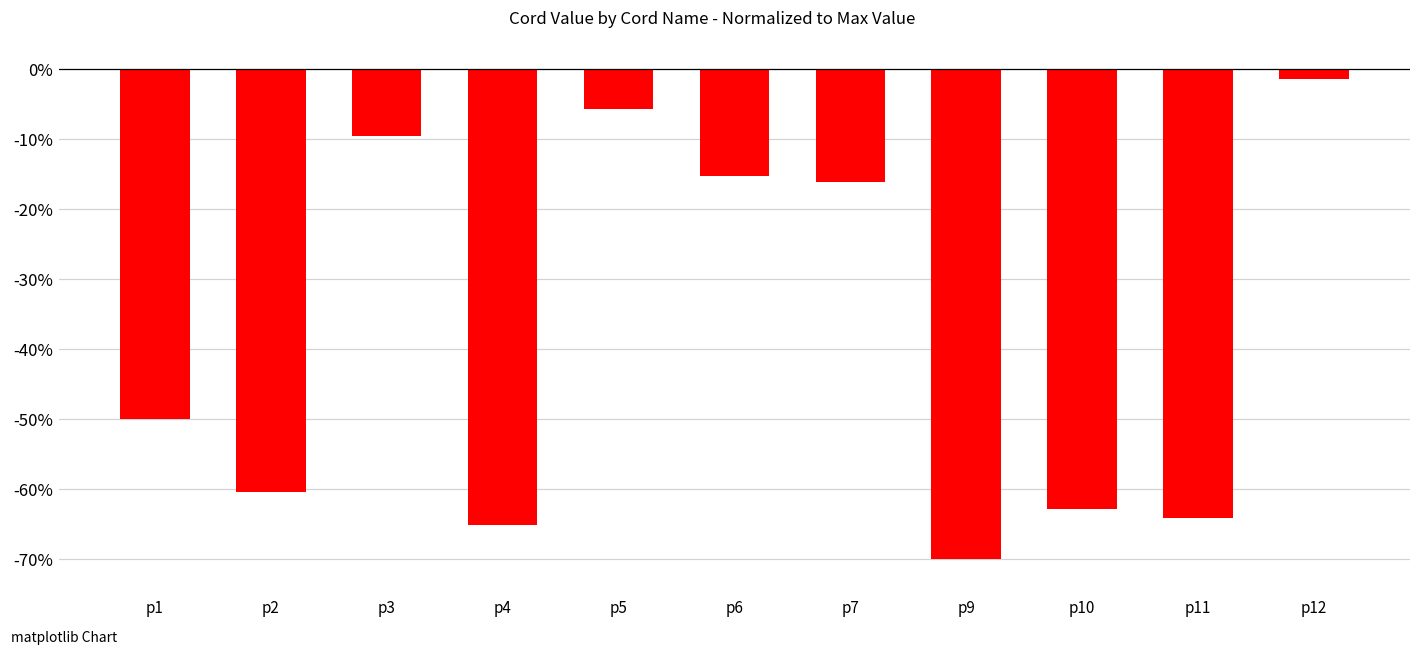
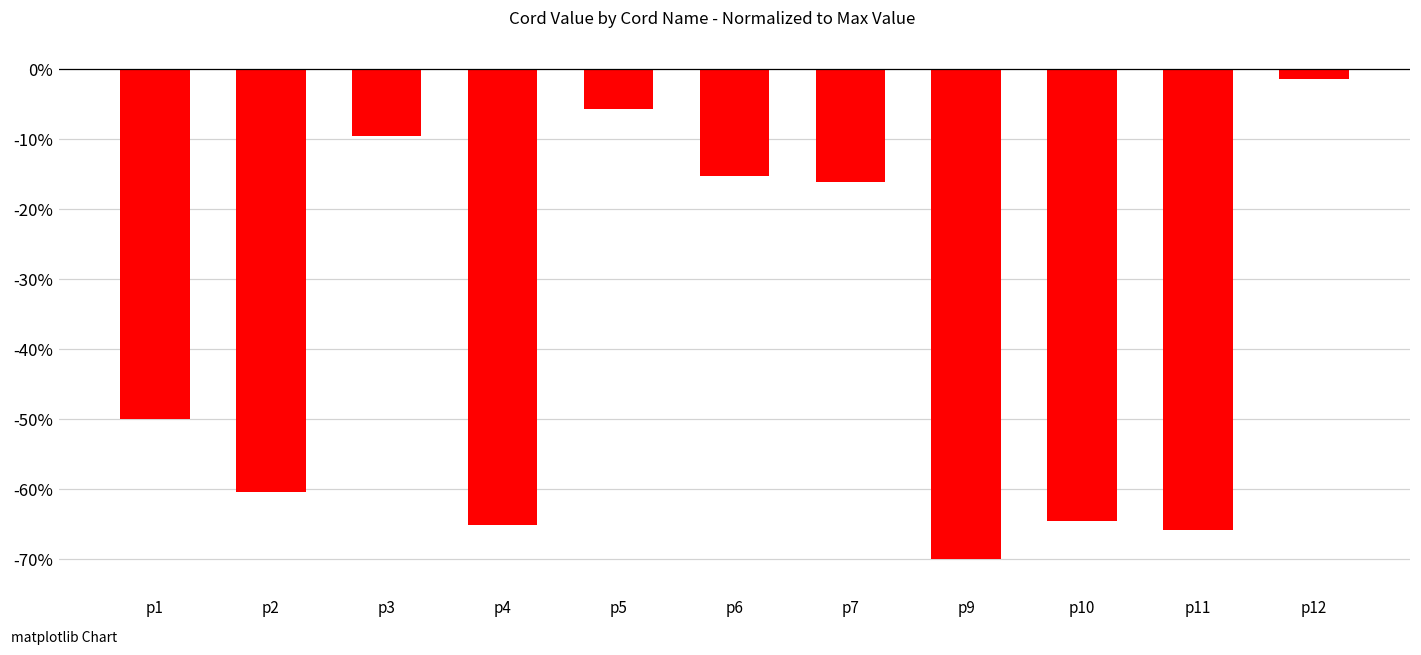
p10: -63% -> -65%
p11: -64% -> -66%
